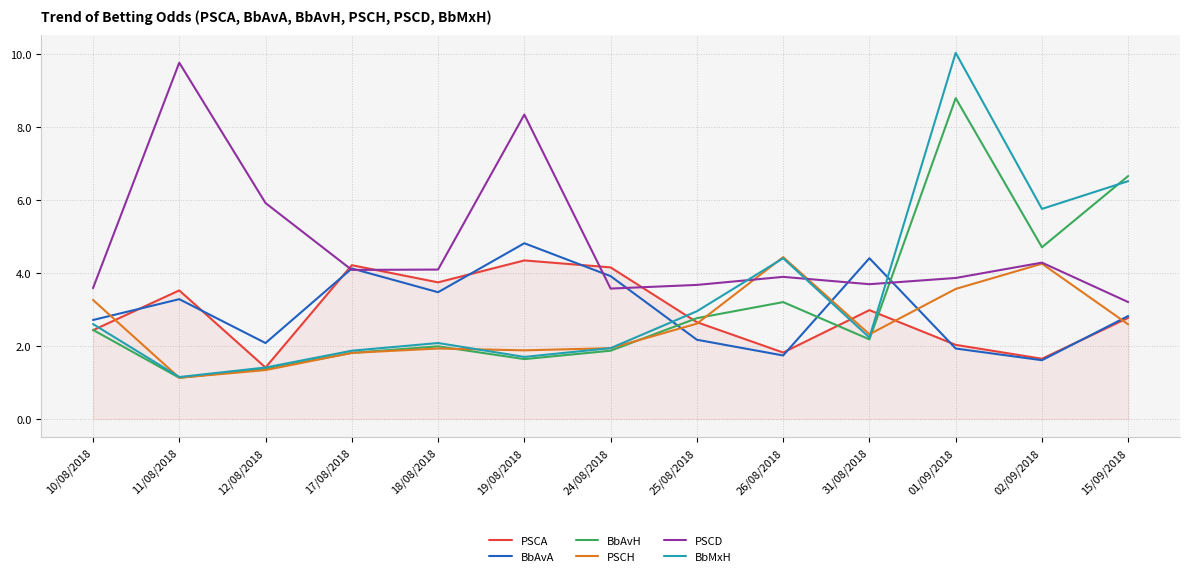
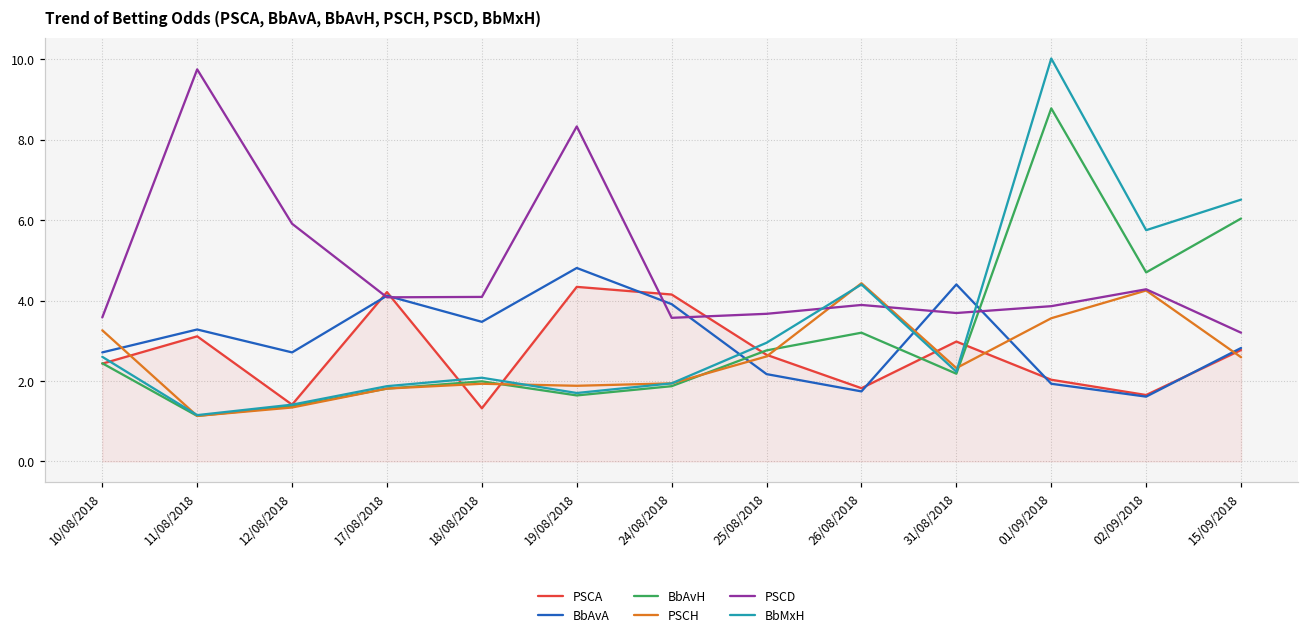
PSCA, 11/08/2018: 3.5 -> 3.1
BbAvA, 12/08/2018: 2.1 -> 2.7
PSCA, 18/08/2018: 3.7 -> 1.3
BbAvH, 15/09/2018: 6.7 -> 6.0
